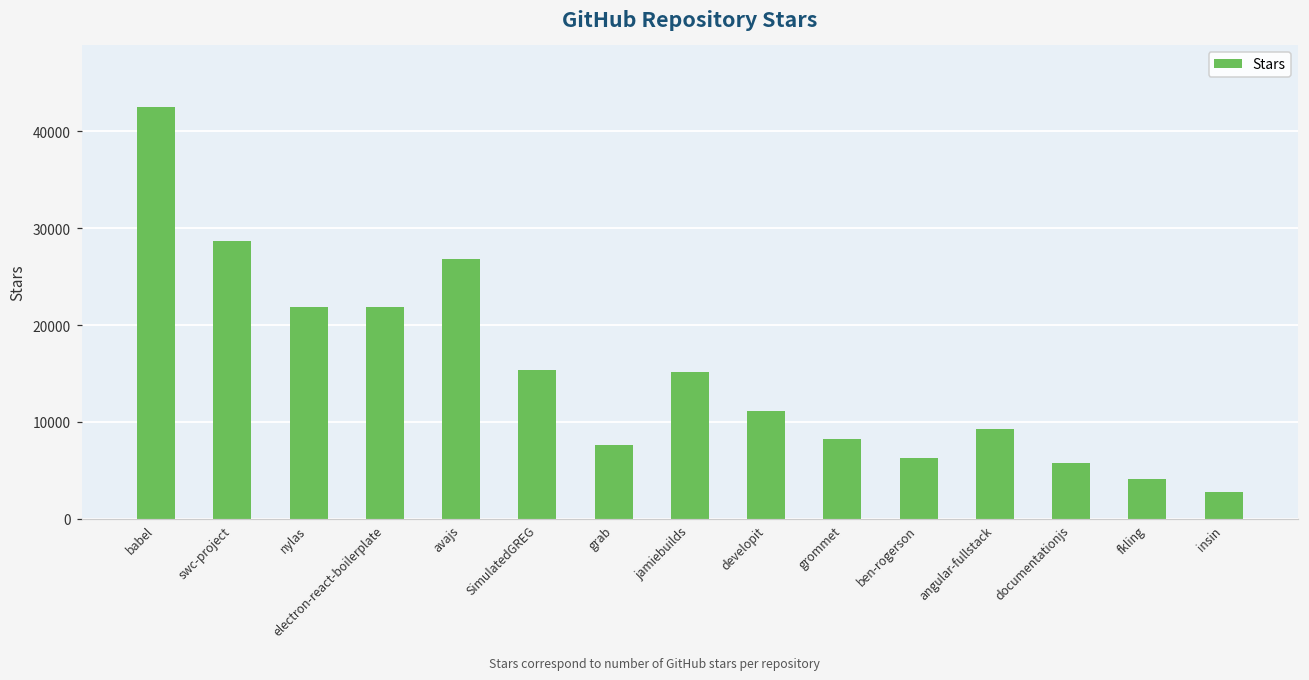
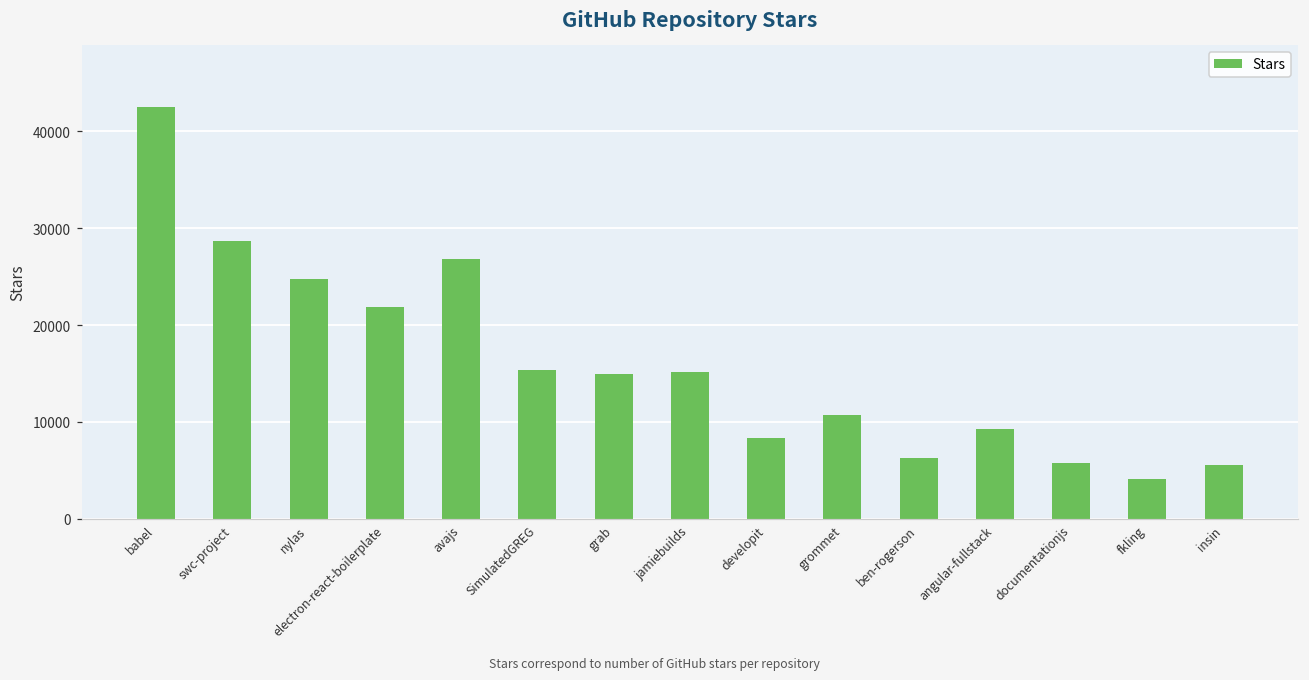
nylas: 22000 -> 25000
grab: 8000 -> 15000
developit: 11000 -> 8000
grommet: 8000 -> 11000
insin: 3000 -> 6000
